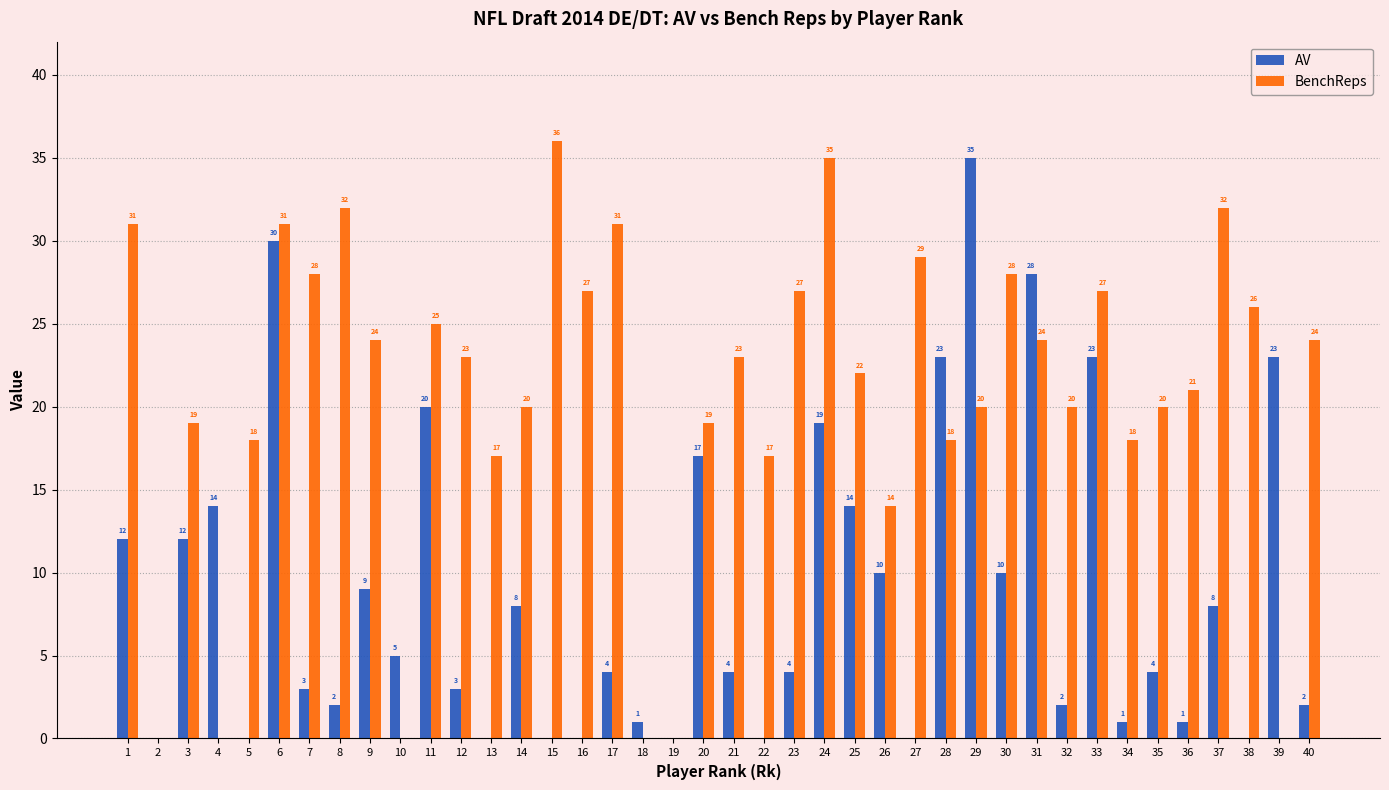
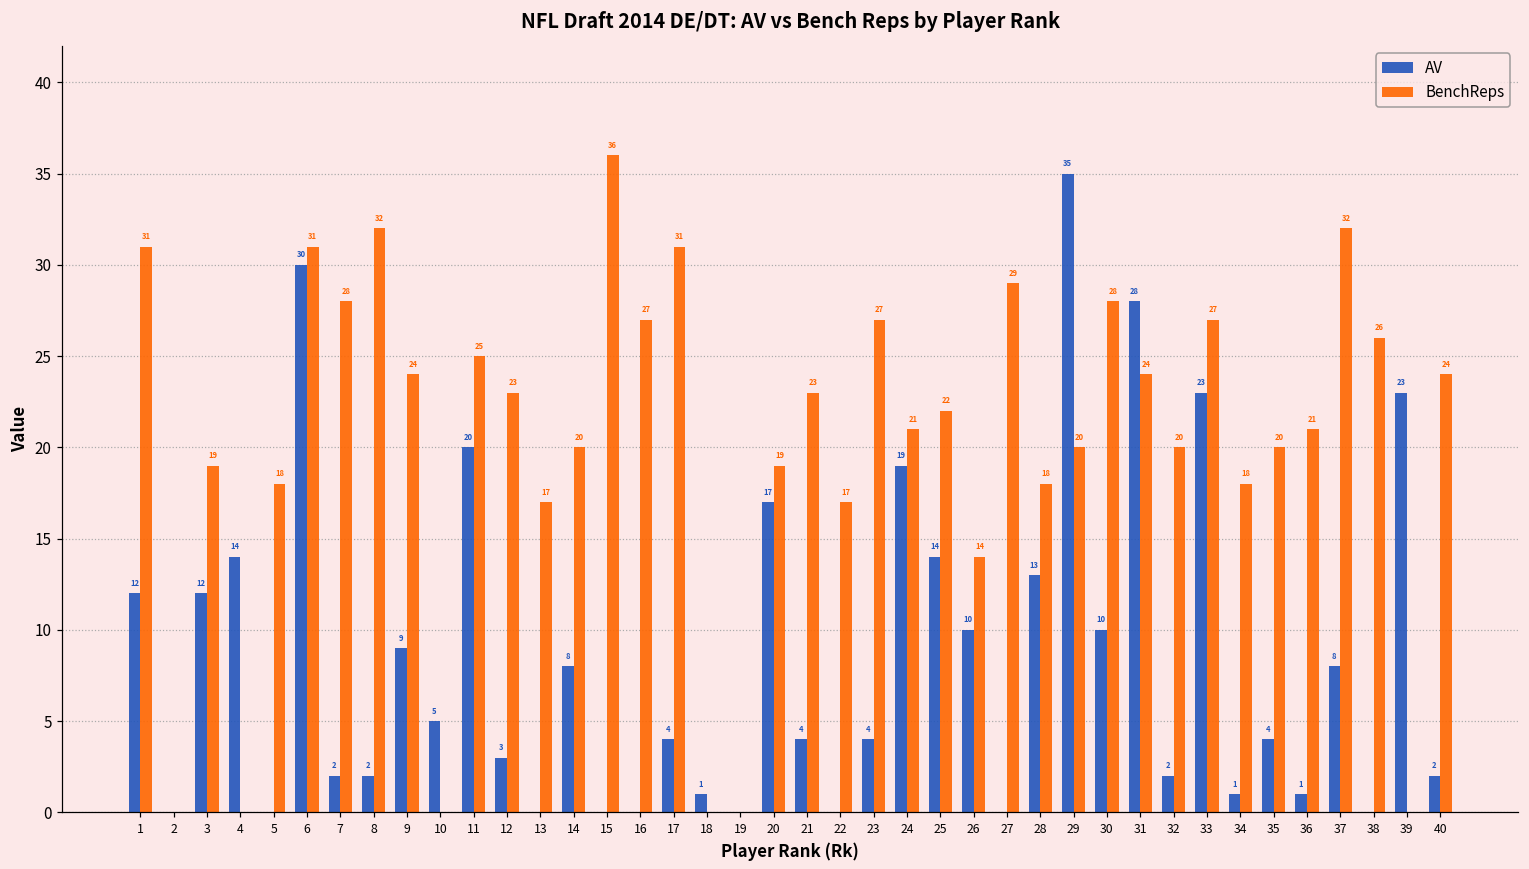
AV, 7: 3 -> 2
BenchReps, 24: 35 -> 21
AV, 28: 23 -> 13
